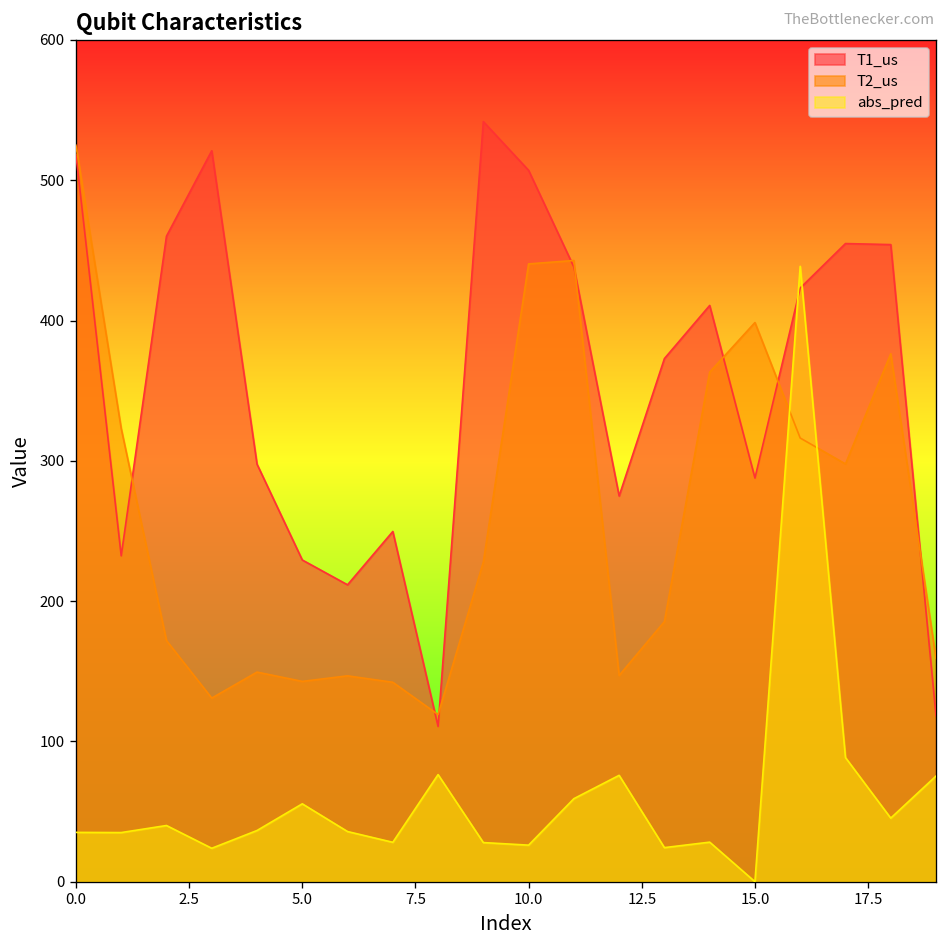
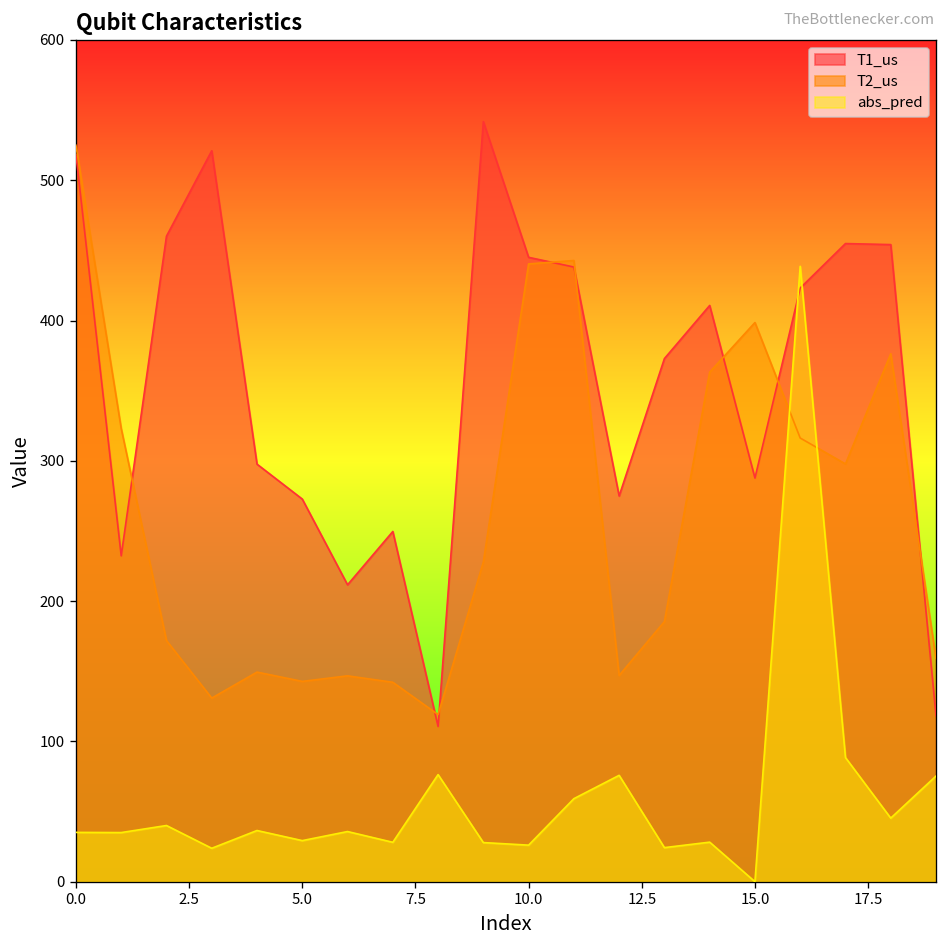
T1_us, 5.0: 229 -> 273
abs_pred, 5.0: 56 -> 29
T1_us, 10.0: 507 -> 445
